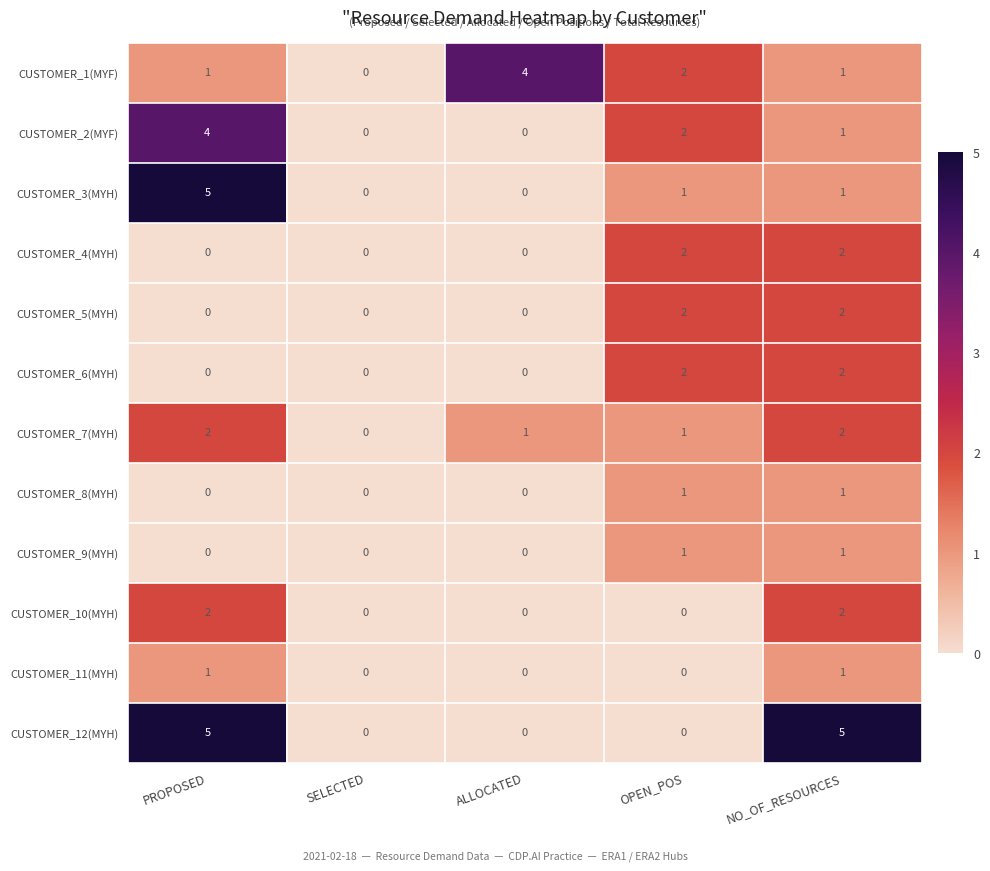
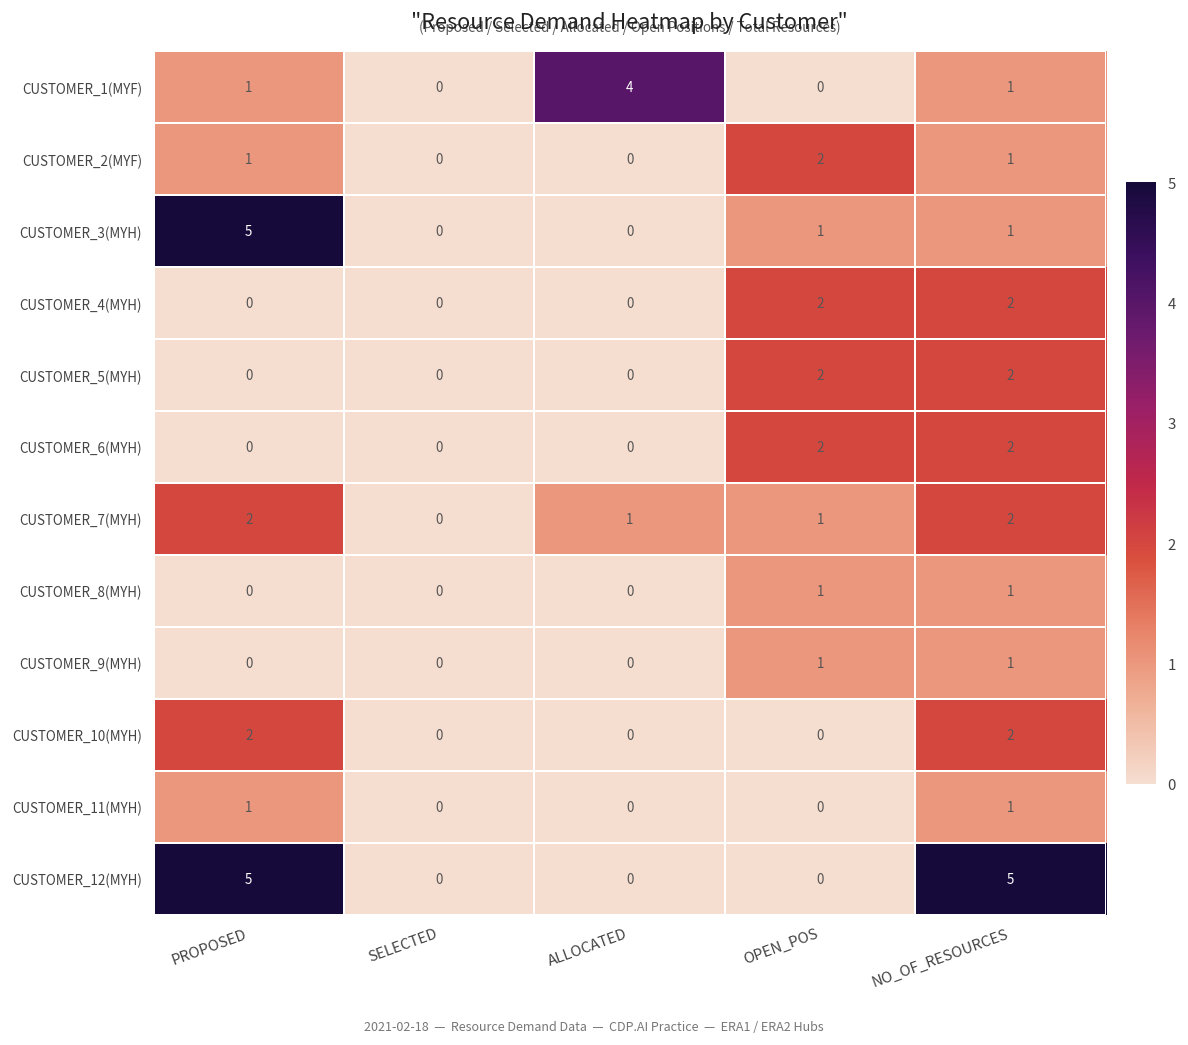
CUSTOMER_1(MYF), OPEN_POS: 2 -> 0
CUSTOMER_2(MYF), PROPOSED: 4 -> 1
